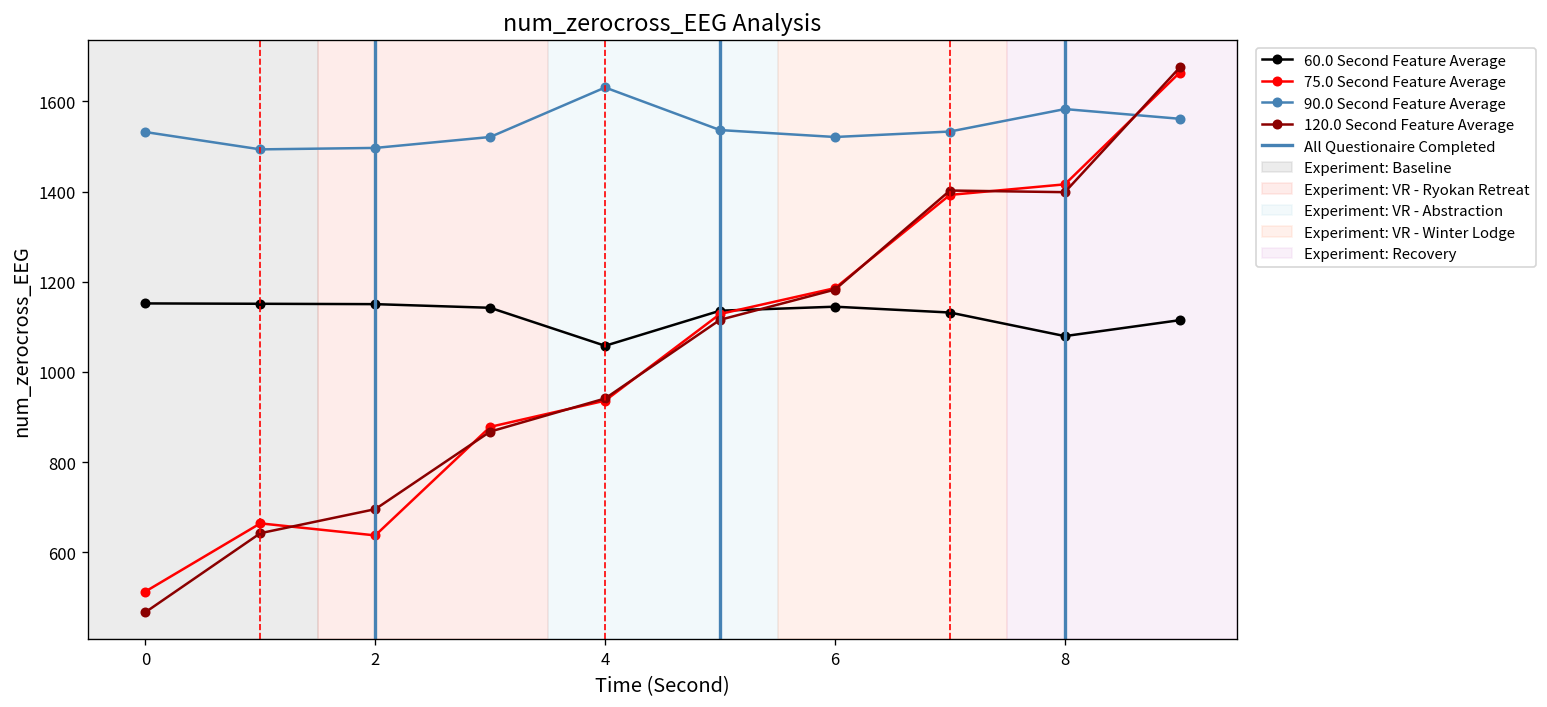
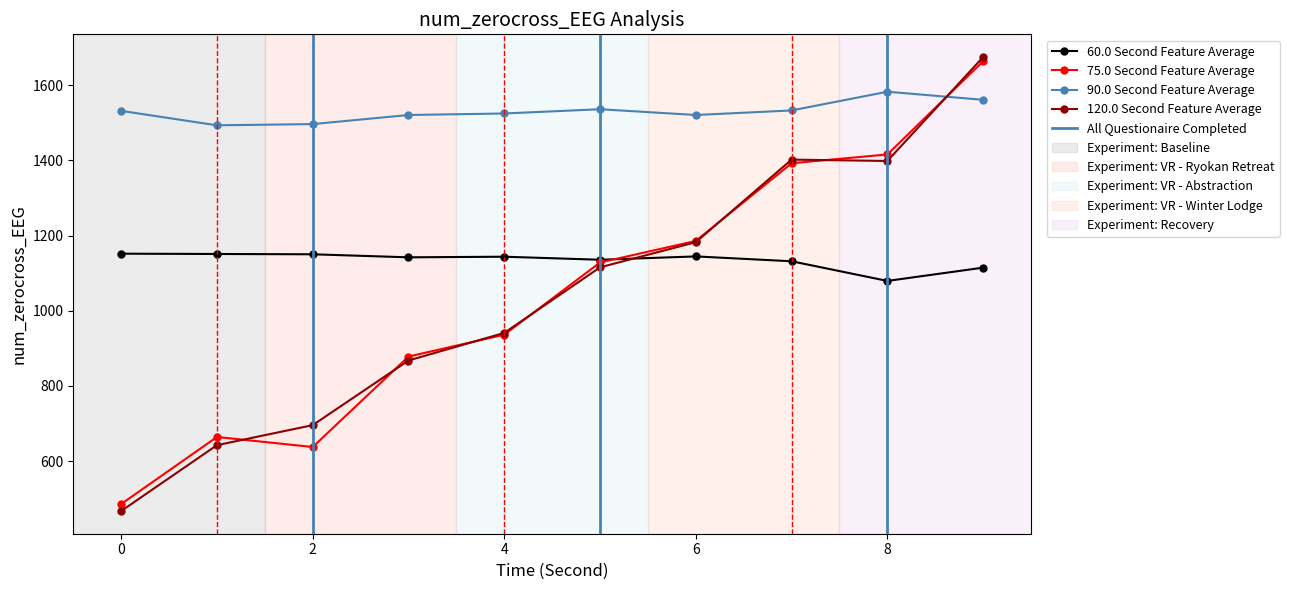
75.0 Second Feature Average, 0: 510 -> 490
60.0 Second Feature Average, 4: 1060 -> 1140
90.0 Second Feature Average, 4: 1630 -> 1530
